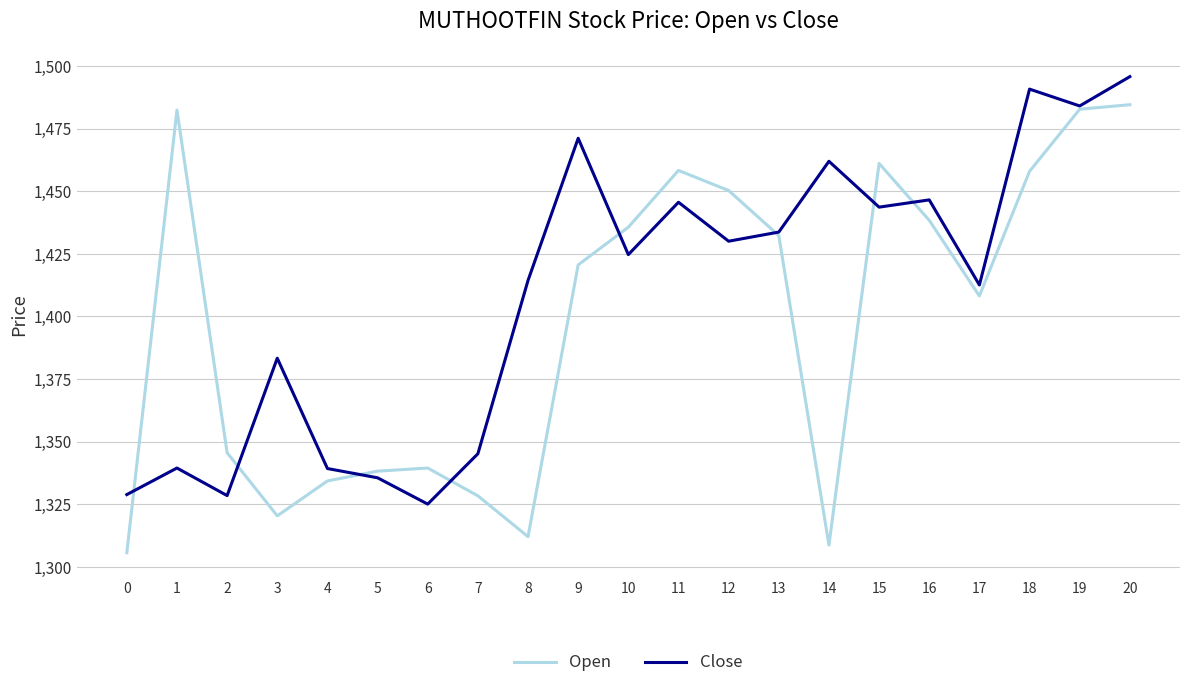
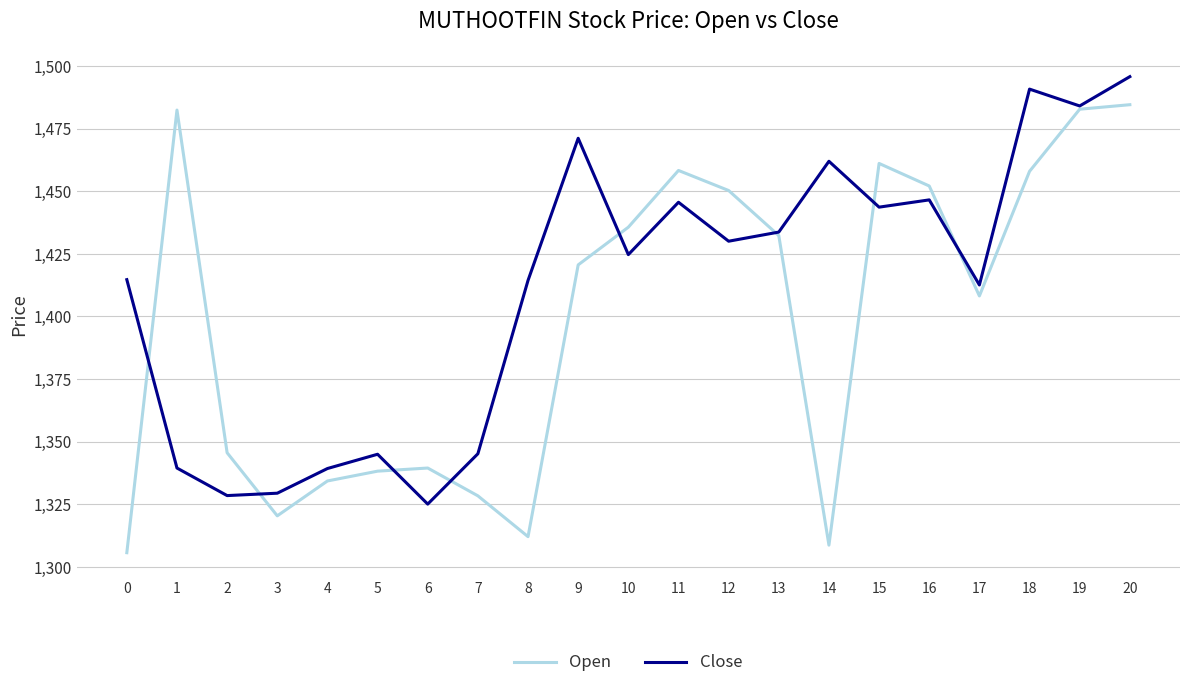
Close, 0: 1,329 -> 1,415
Close, 3: 1,383 -> 1,329
Close, 5: 1,336 -> 1,345
Open, 16: 1,438 -> 1,452
